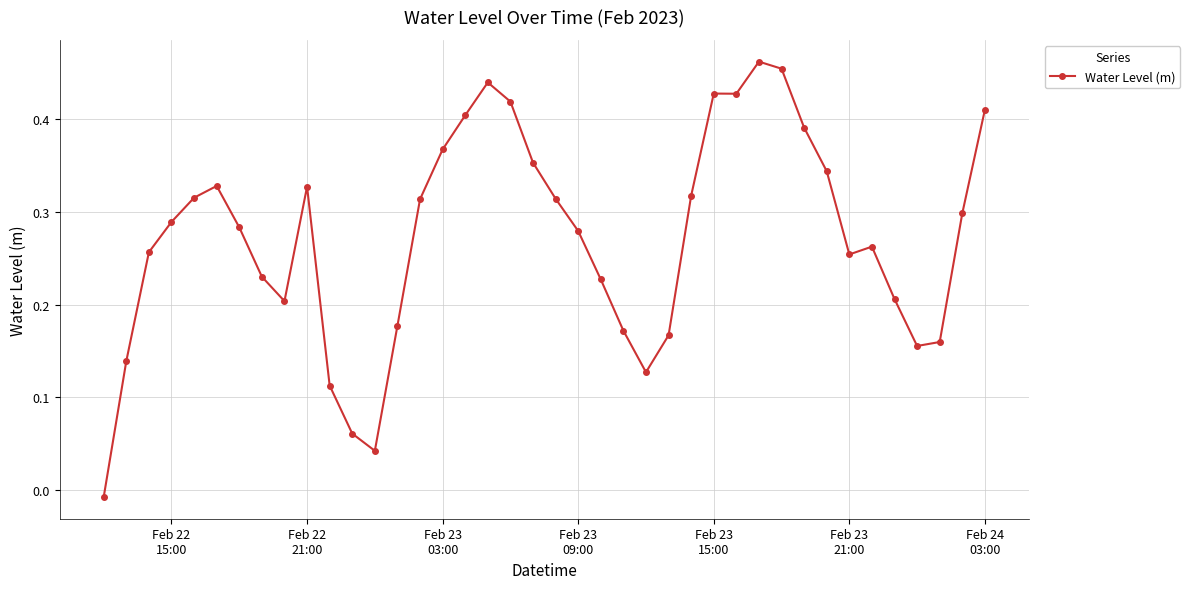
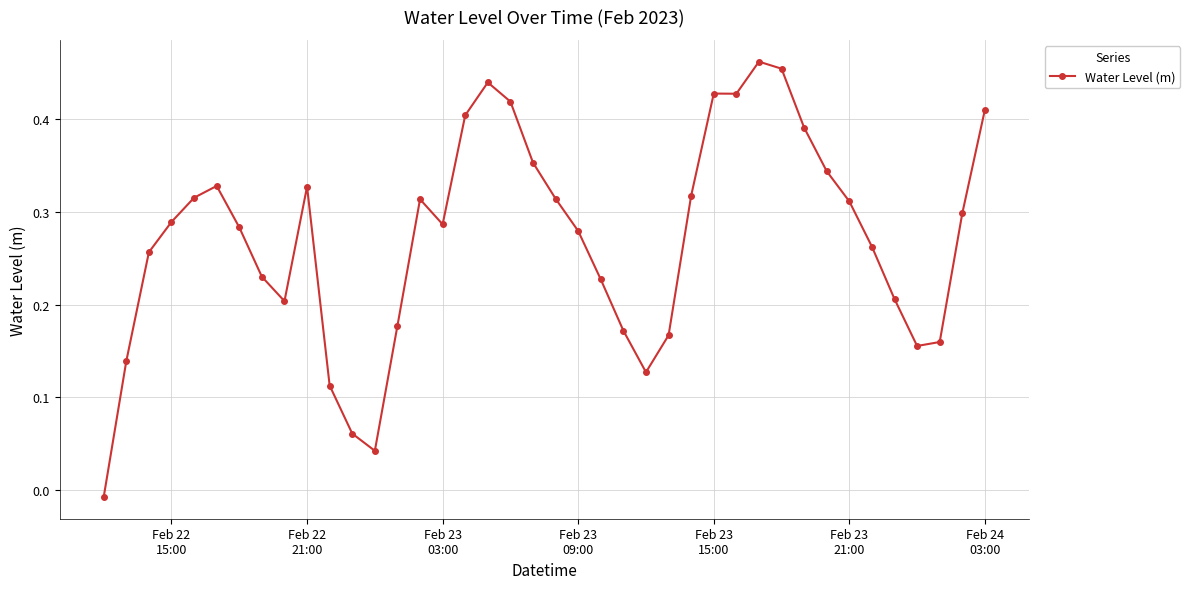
Feb 23 03:00: 0.37 -> 0.29
Feb 23 21:00: 0.25 -> 0.31
